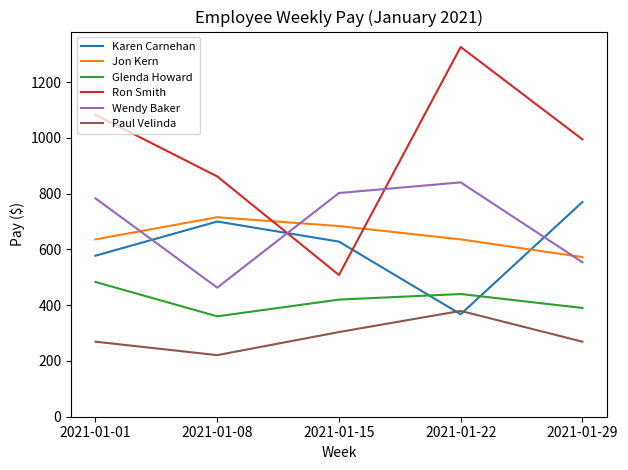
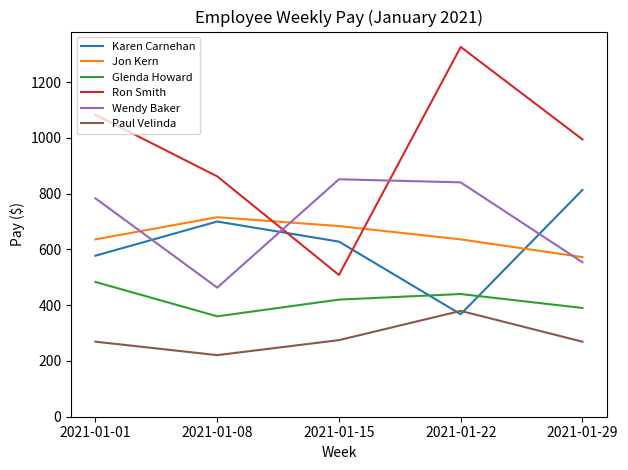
Wendy Baker, 2021-01-15: 800 -> 850
Paul Velinda, 2021-01-15: 300 -> 270
Karen Carnehan, 2021-01-29: 770 -> 810
